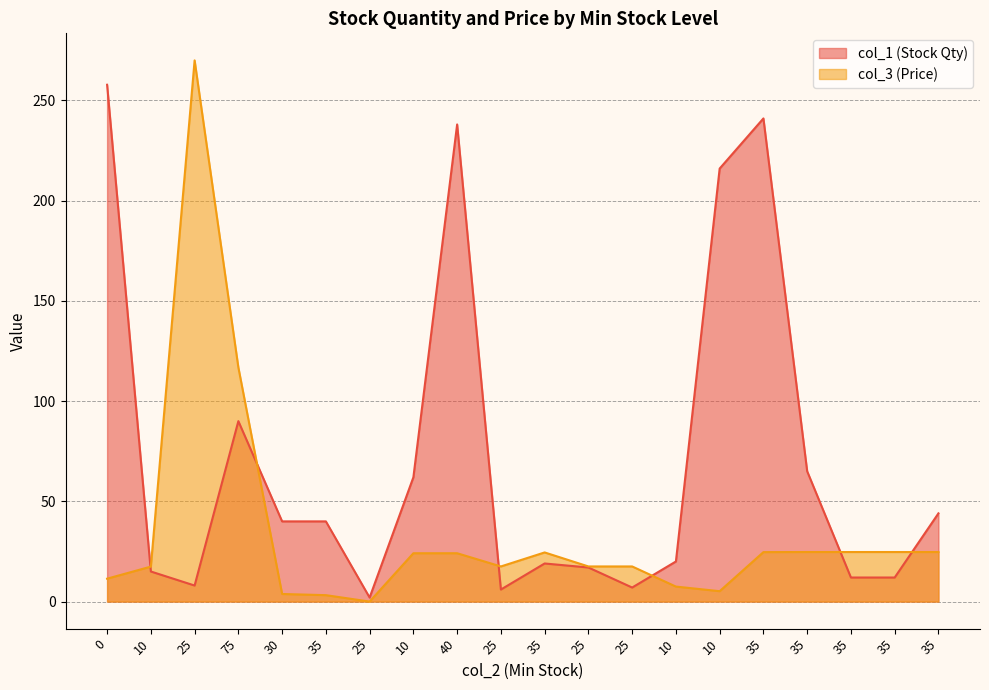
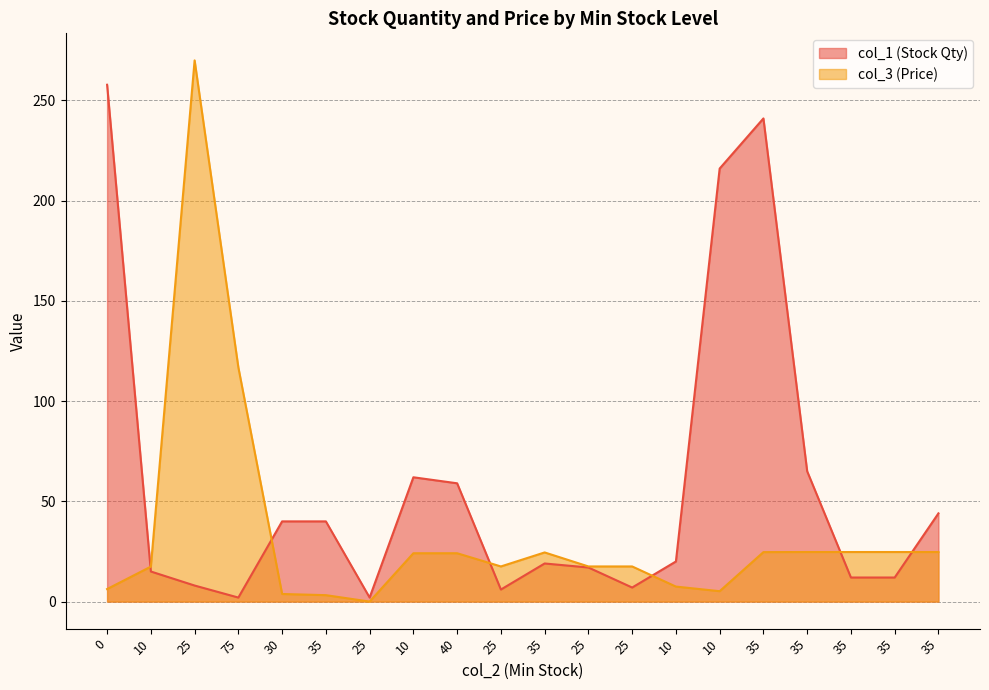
col_3 (Price), 0: 11 -> 6
col_1 (Stock Qty), 75: 90 -> 2
col_1 (Stock Qty), 40: 238 -> 59
